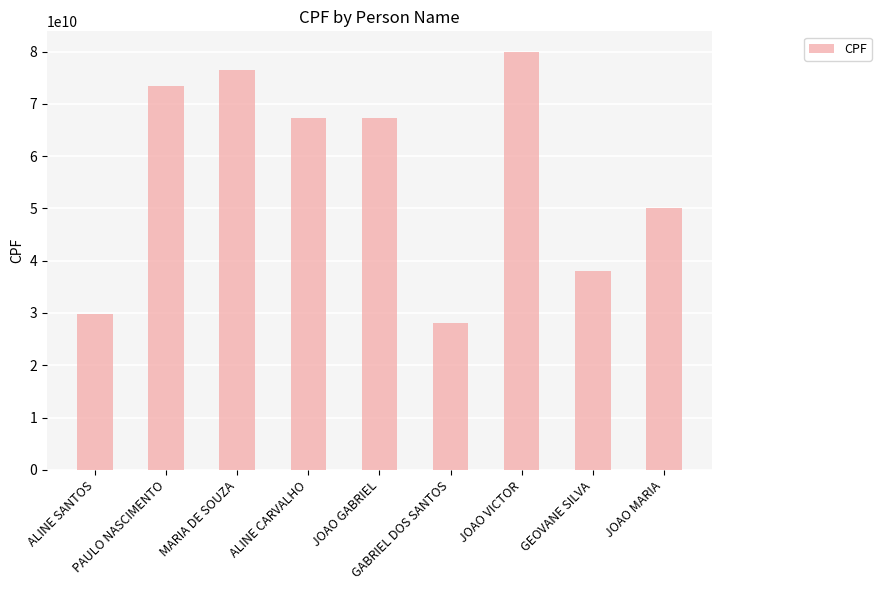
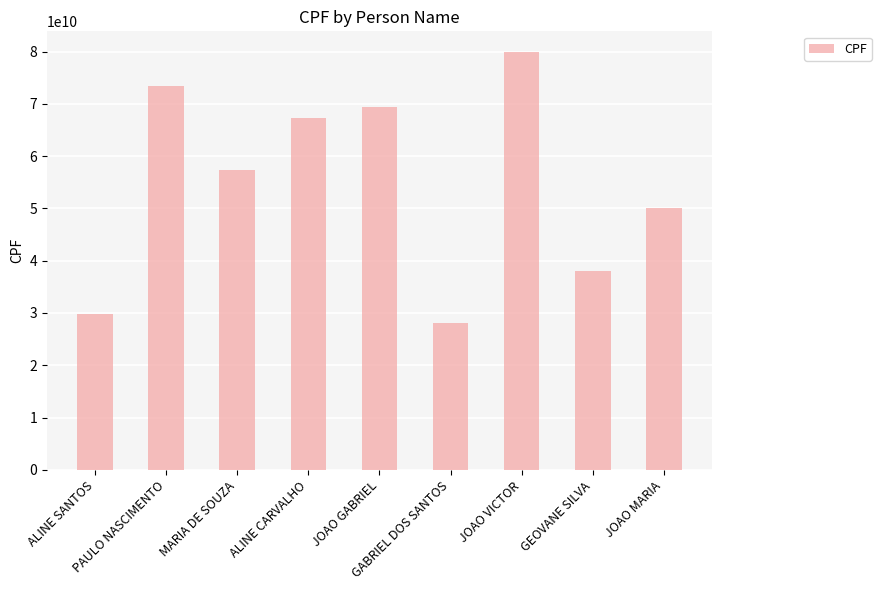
MARIA DE SOUZA: 76000000000 -> 57000000000
JOAO GABRIEL: 67000000000 -> 69000000000
